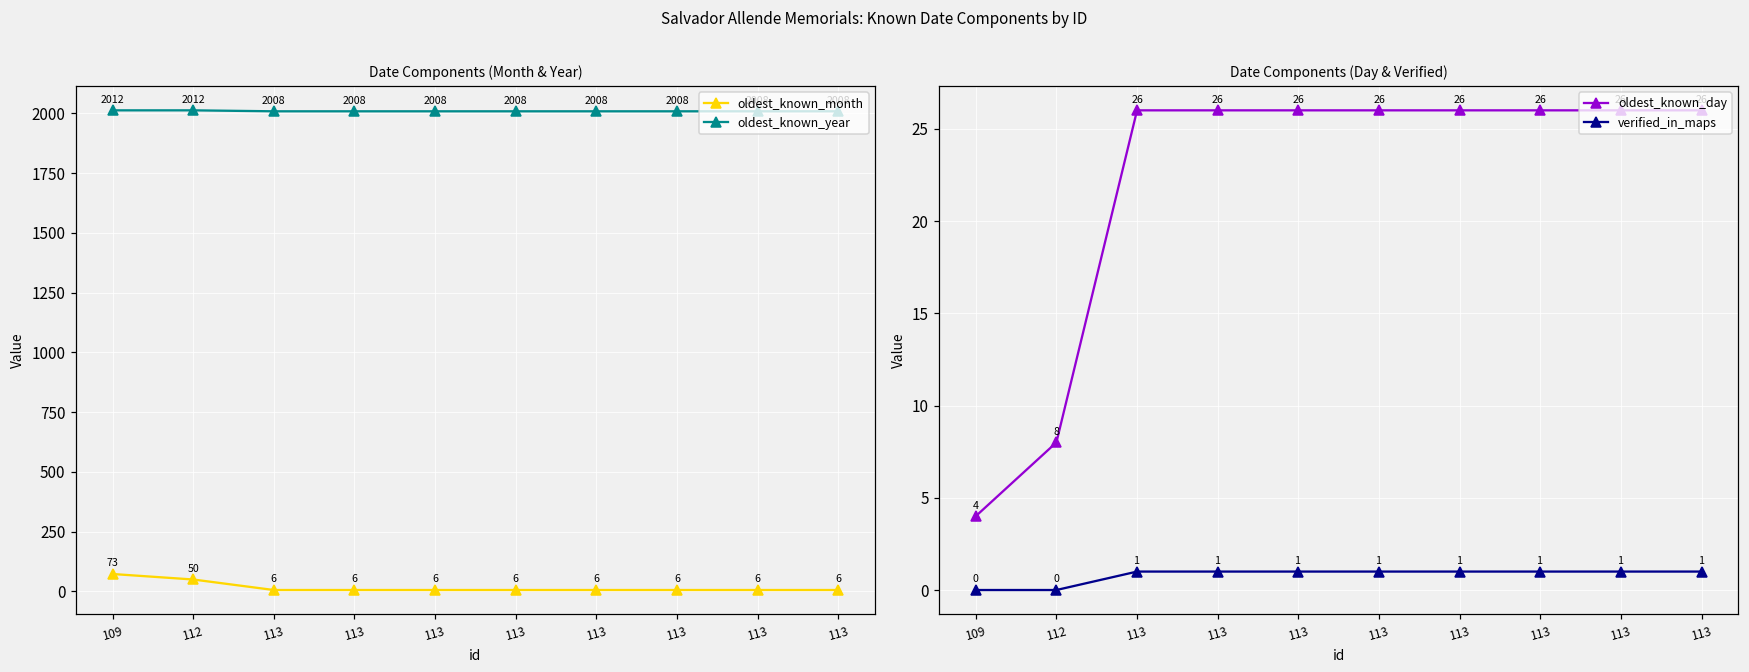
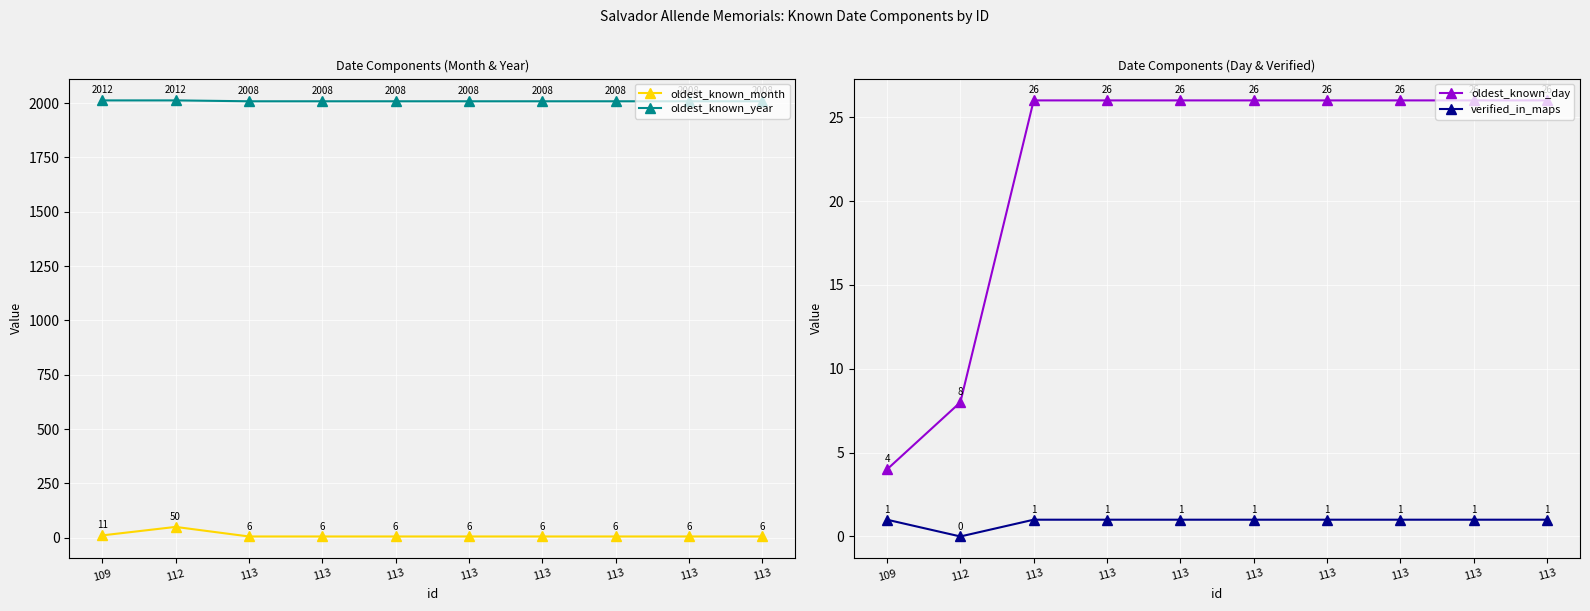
Date Components (Month & Year), oldest_known_month, 109: 73 -> 11
Date Components (Day & Verified), verified_in_maps, 109: 0 -> 1
